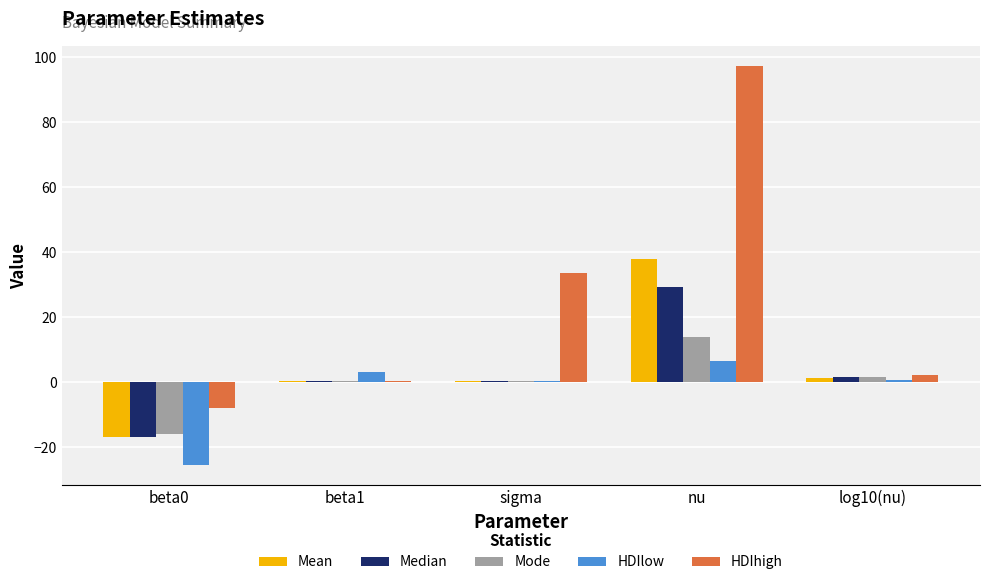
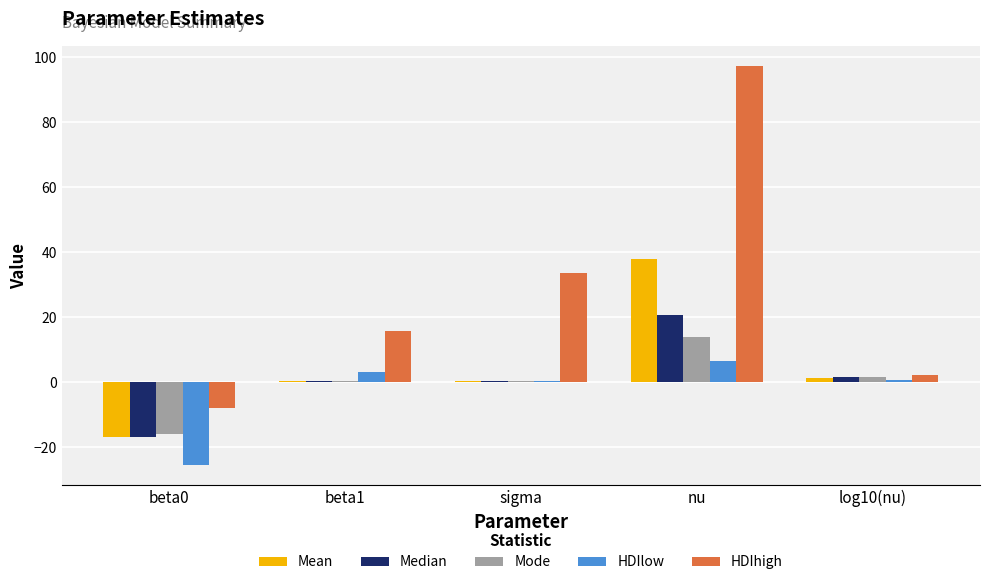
HDIhigh, beta1: 1 -> 16
Median, nu: 29 -> 21
